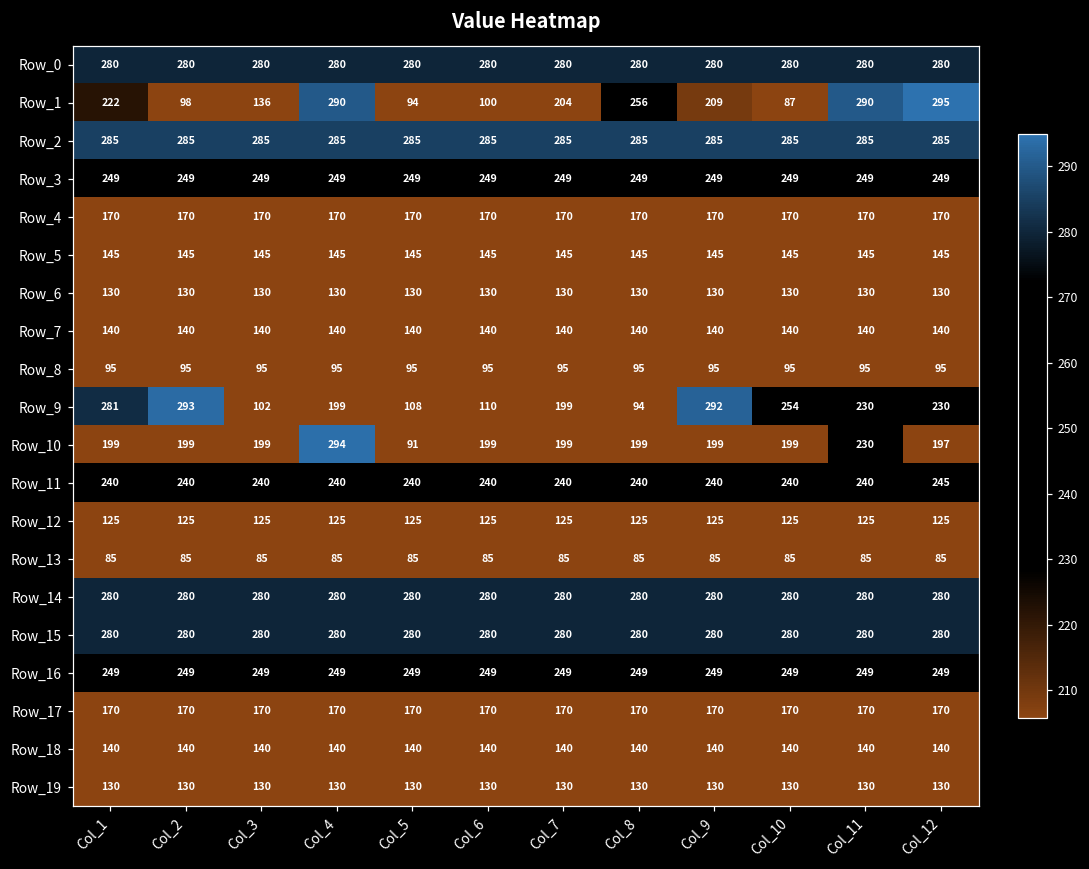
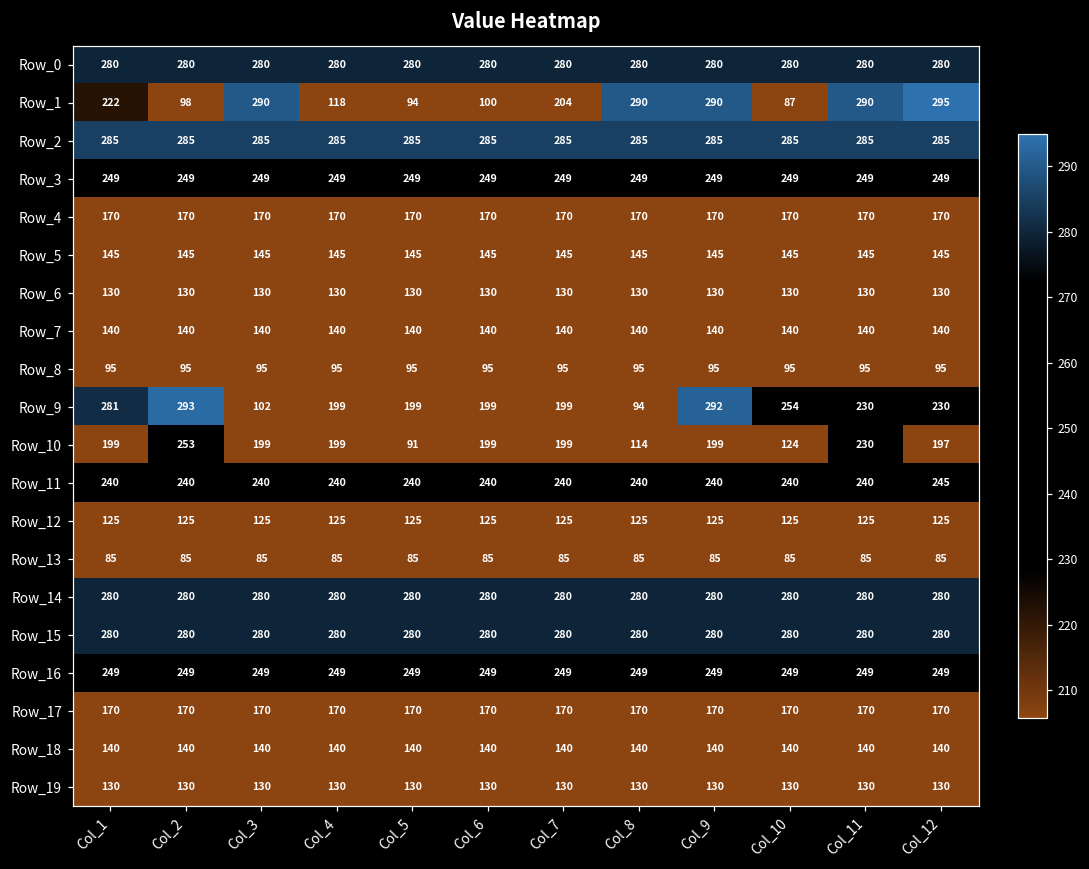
Row_1, Col_3: 136 -> 290
Row_1, Col_4: 290 -> 118
Row_1, Col_8: 256 -> 290
Row_1, Col_9: 209 -> 290
Row_9, Col_5: 108 -> 199
Row_9, Col_6: 110 -> 199
Row_10, Col_2: 199 -> 253
Row_10, Col_4: 294 -> 199
Row_10, Col_8: 199 -> 114
Row_10, Col_10: 199 -> 124
